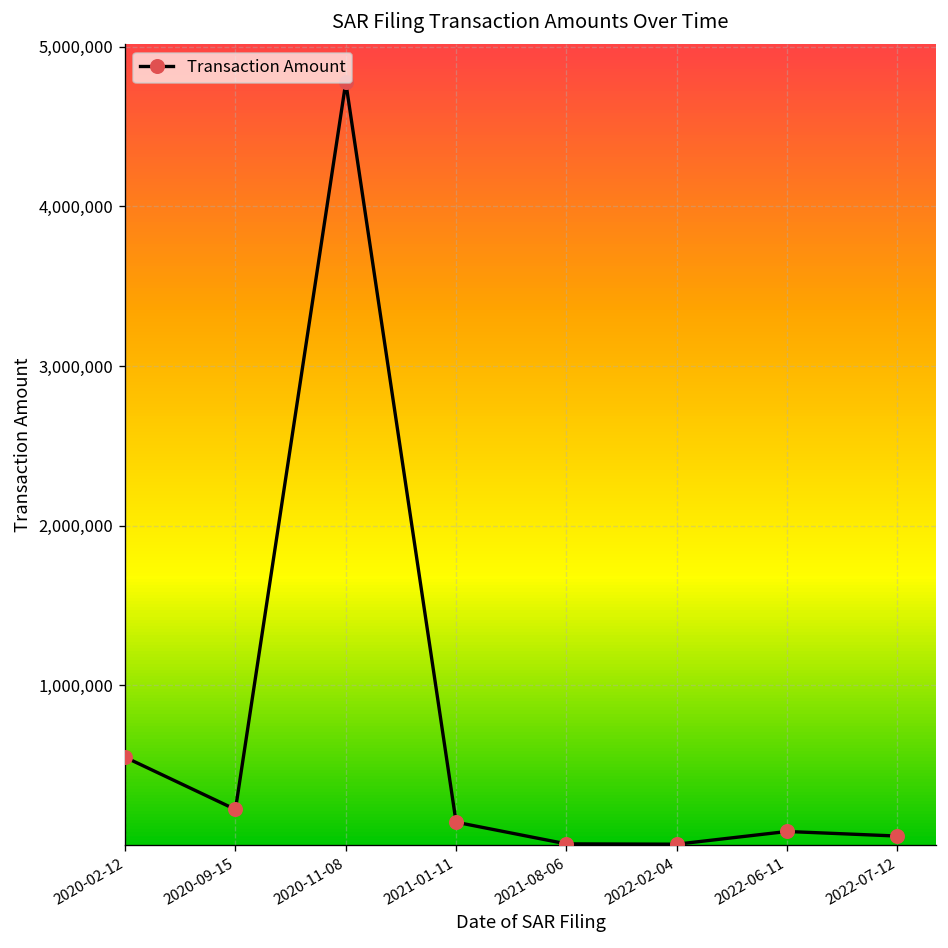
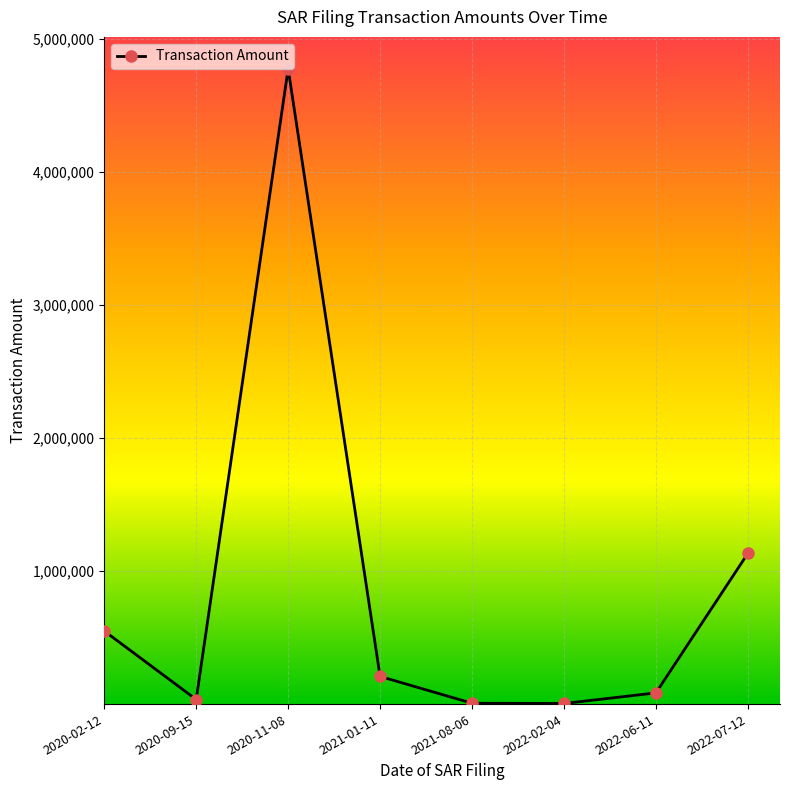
2020-09-15: 220,000 -> 30,000
2021-01-11: 140,000 -> 210,000
2022-07-12: 60,000 -> 1,130,000
